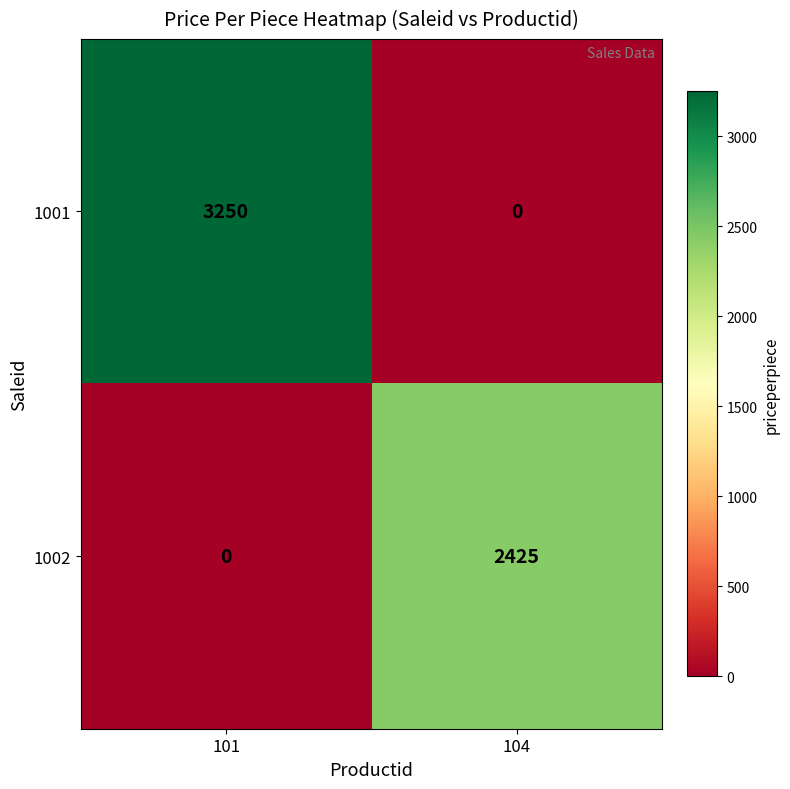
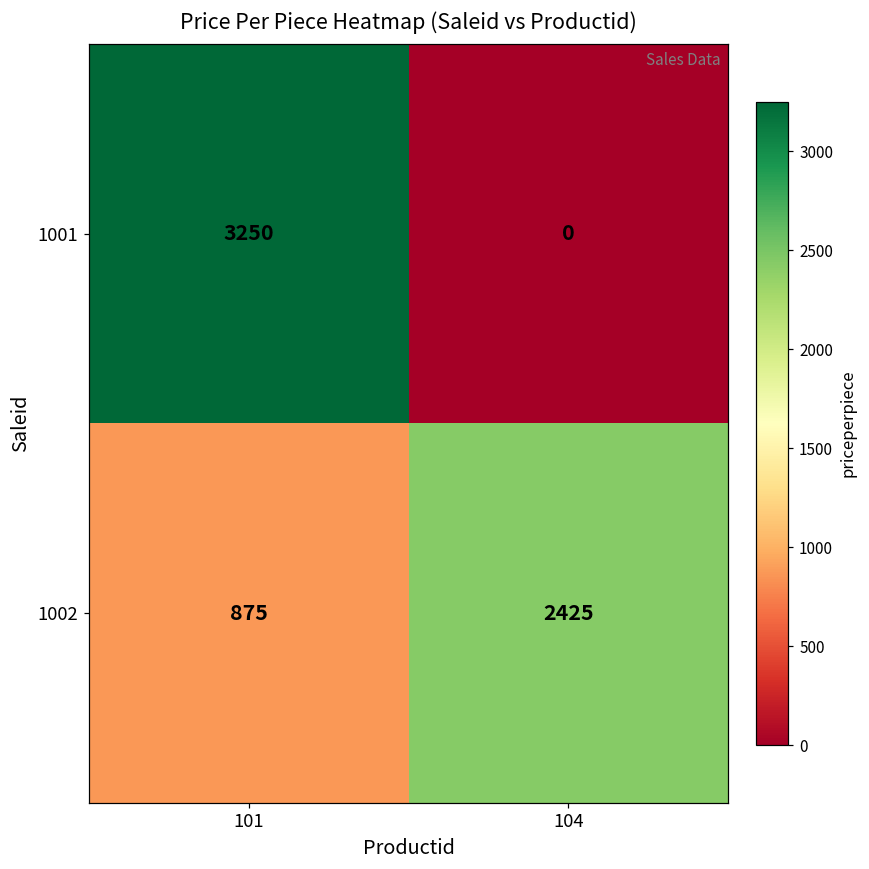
1002, 101: 0 -> 875
